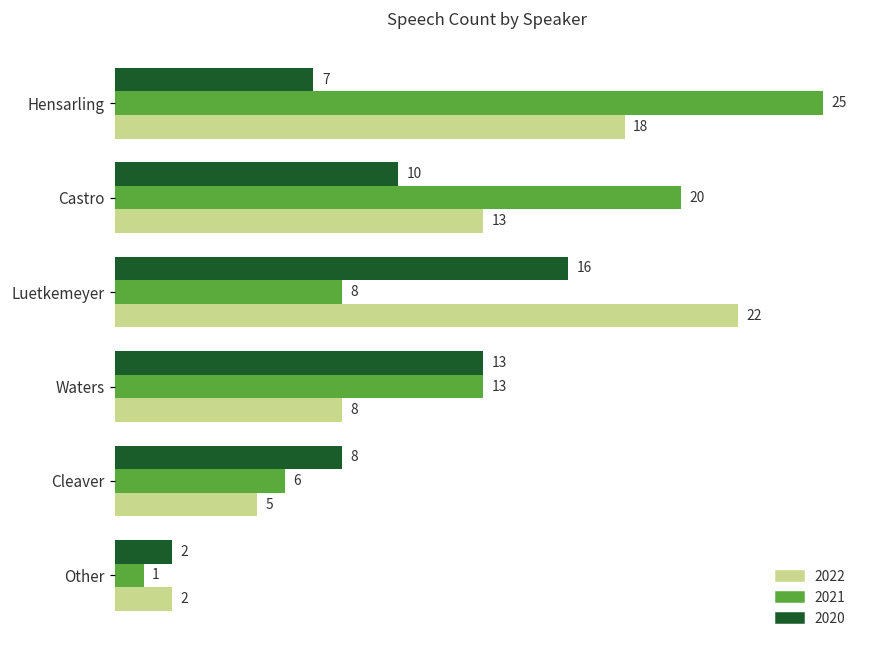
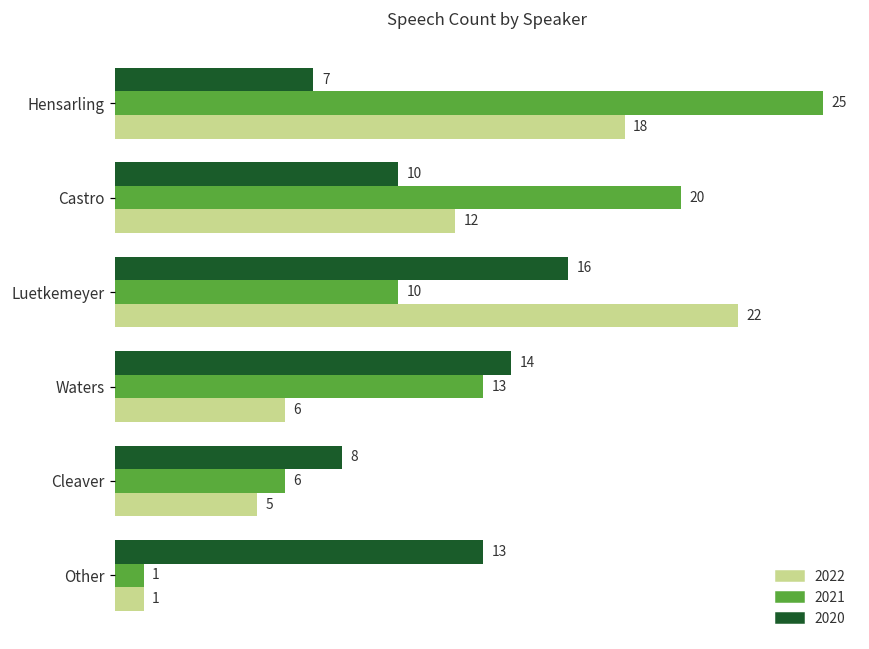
2022, Castro: 13 -> 12
2021, Luetkemeyer: 8 -> 10
2020, Waters: 13 -> 14
2022, Waters: 8 -> 6
2020, Other: 2 -> 13
2022, Other: 2 -> 1
